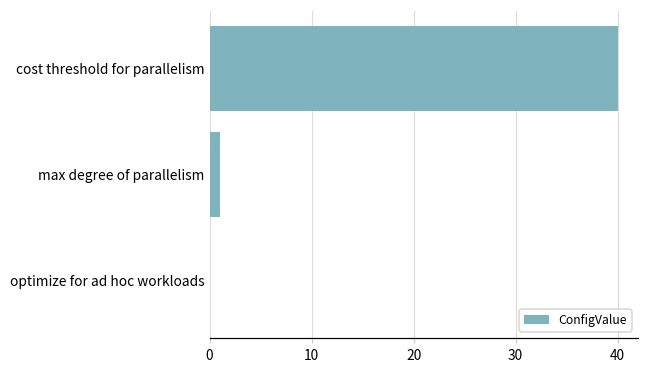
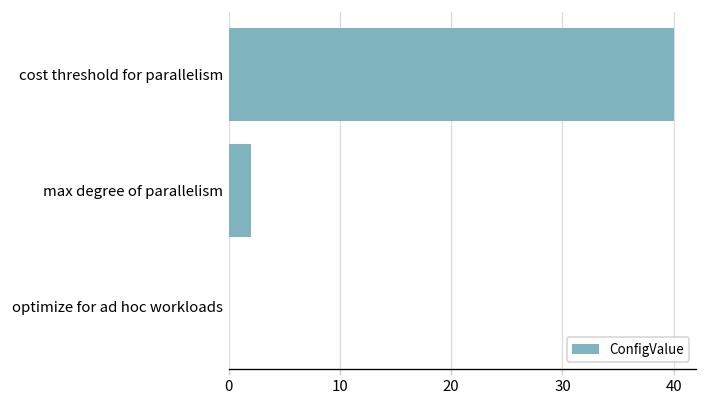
max degree of parallelism: 1 -> 2
